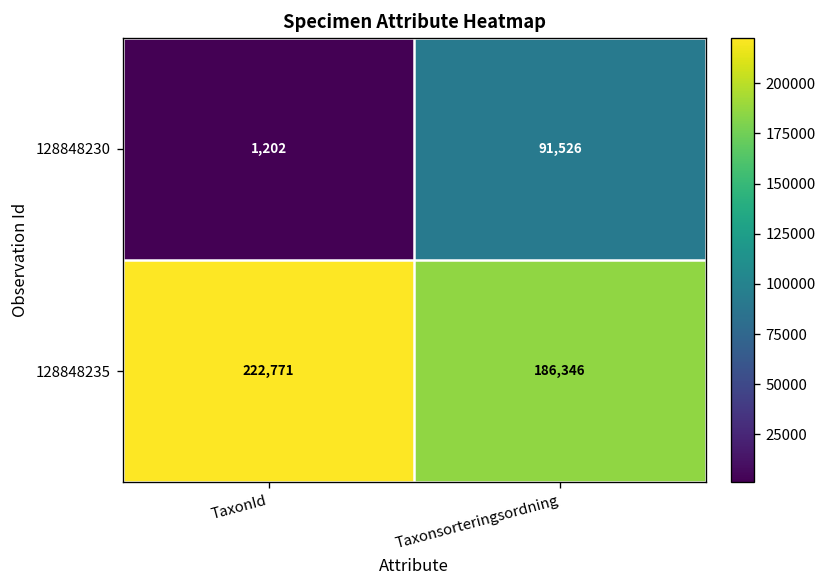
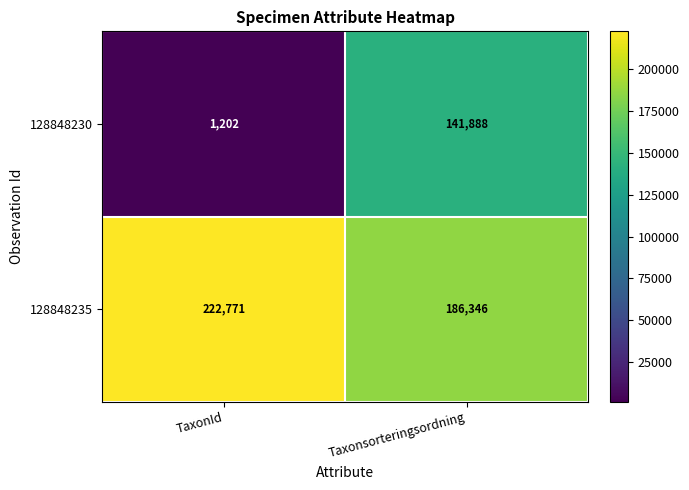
128848230, Taxonsorteringsordning: 91,526 -> 141,888
